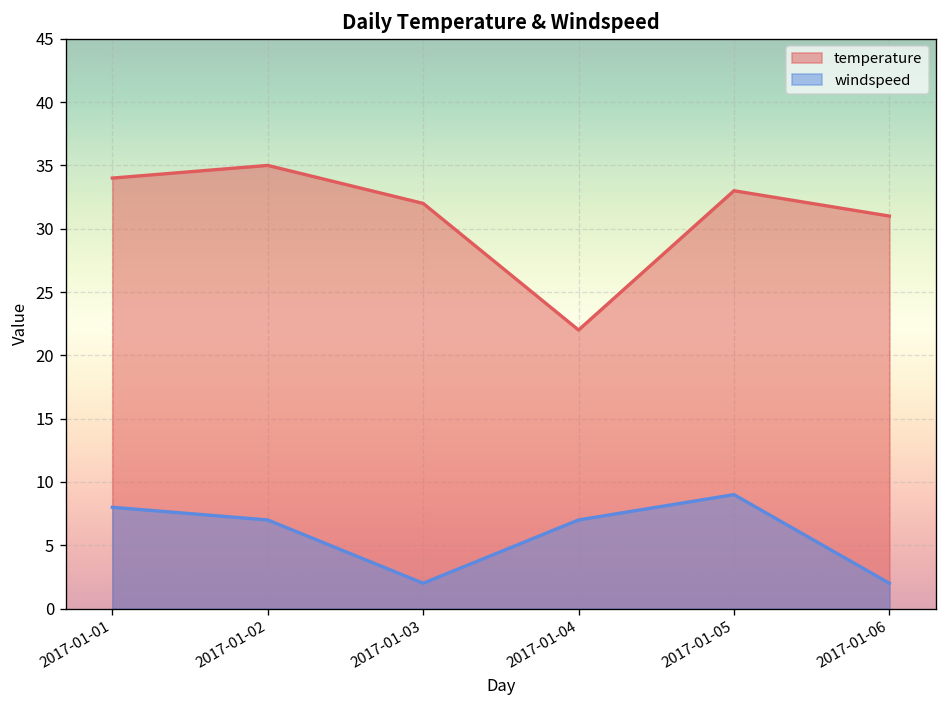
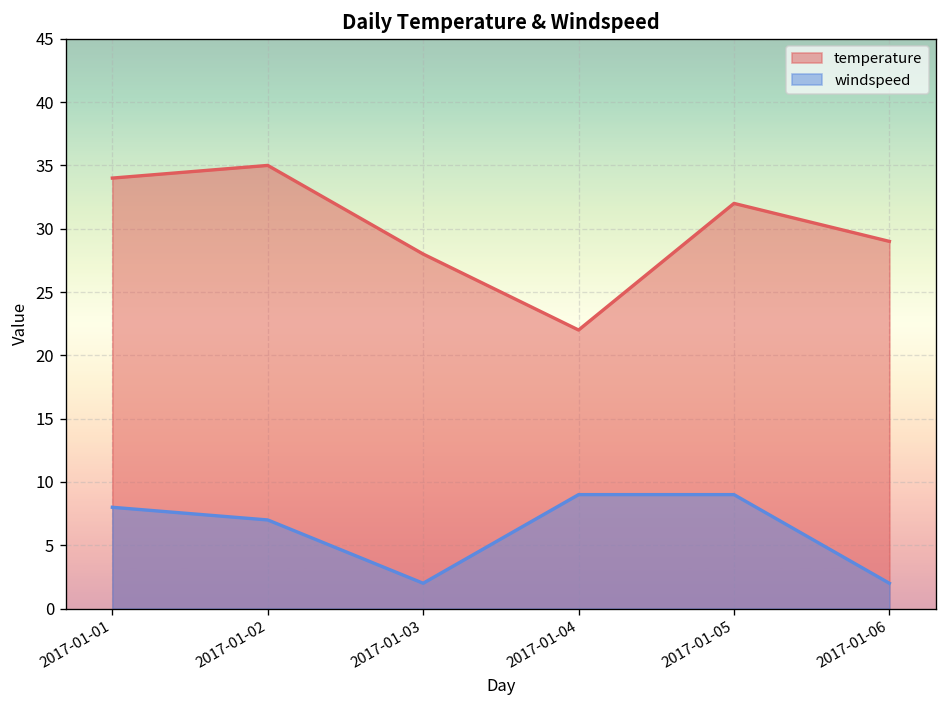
temperature, 2017-01-03: 32 -> 28
windspeed, 2017-01-04: 7 -> 9
temperature, 2017-01-05: 33 -> 32
temperature, 2017-01-06: 31 -> 29
